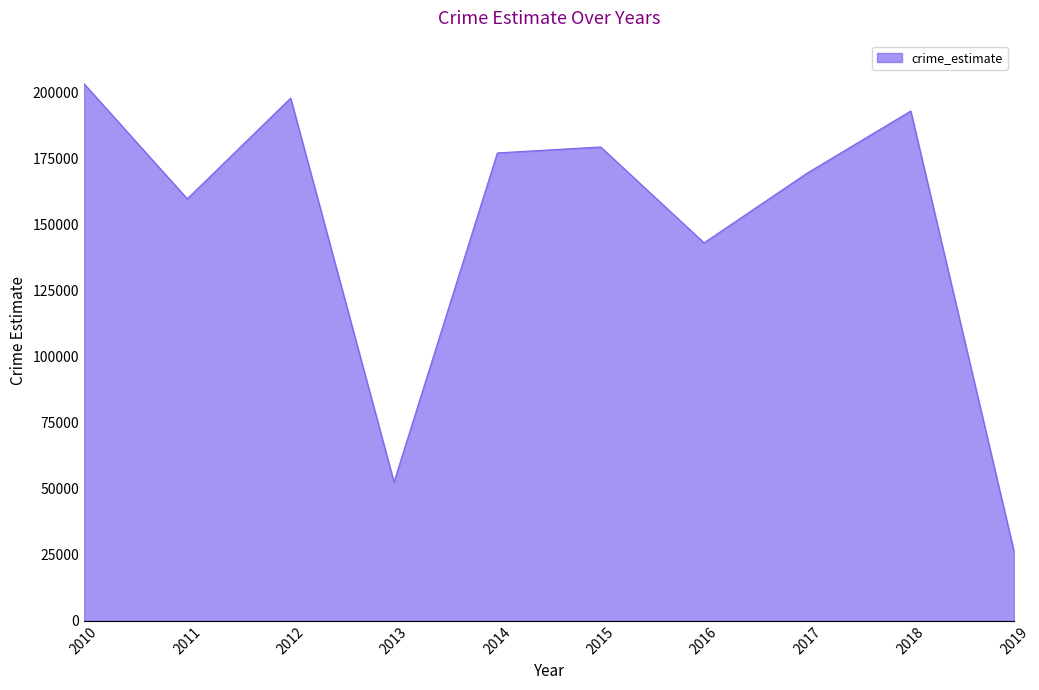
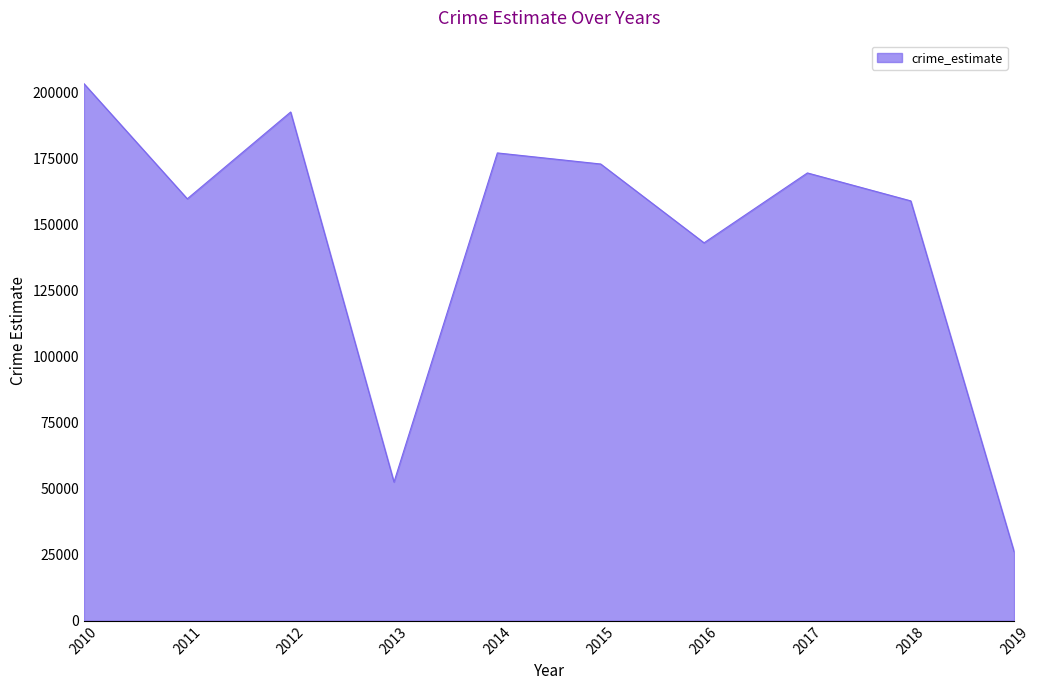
2012: 198000 -> 193000
2015: 179000 -> 173000
2018: 193000 -> 159000
